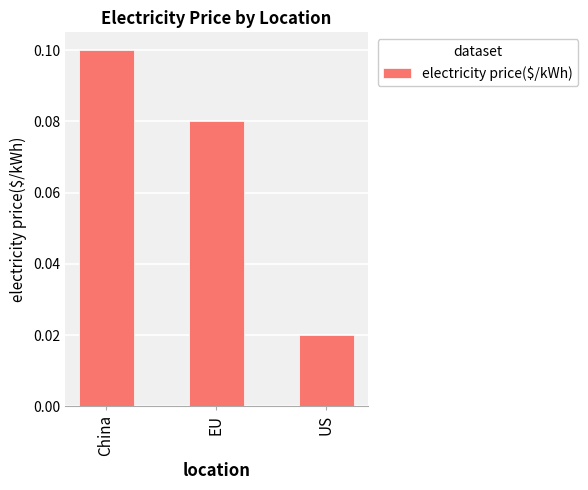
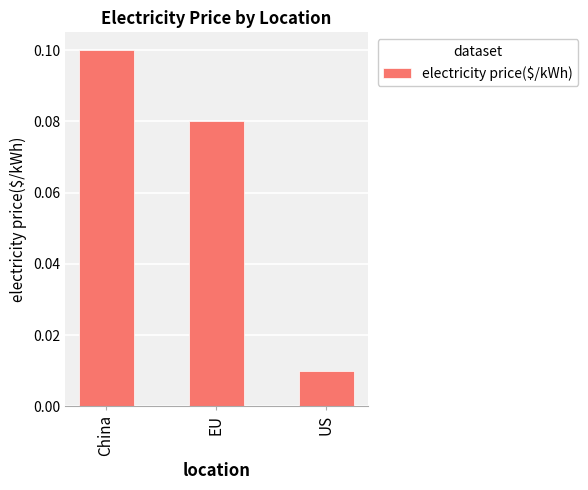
US: 0.02 -> 0.01
